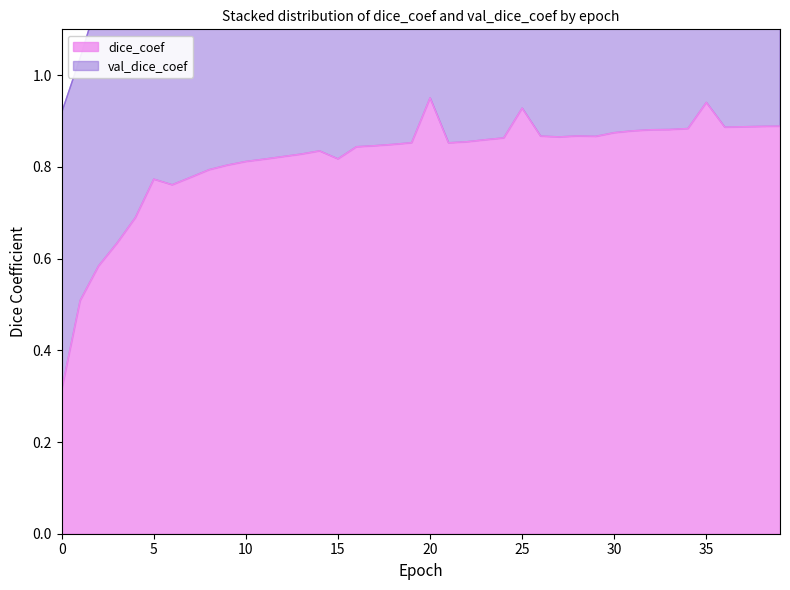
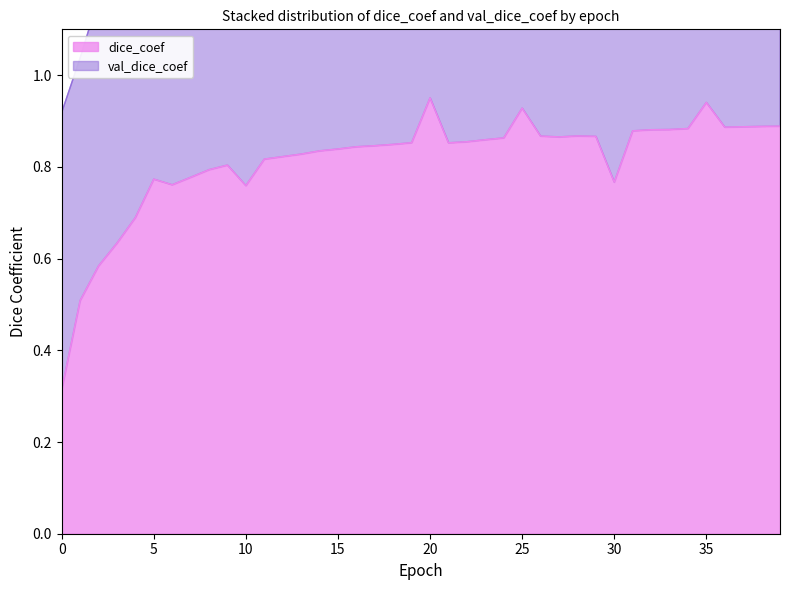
dice_coef, 10: 0.81 -> 0.76
dice_coef, 15: 0.82 -> 0.84
dice_coef, 30: 0.87 -> 0.77
